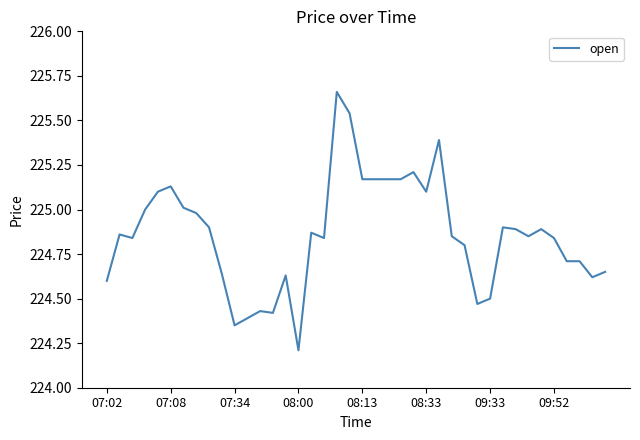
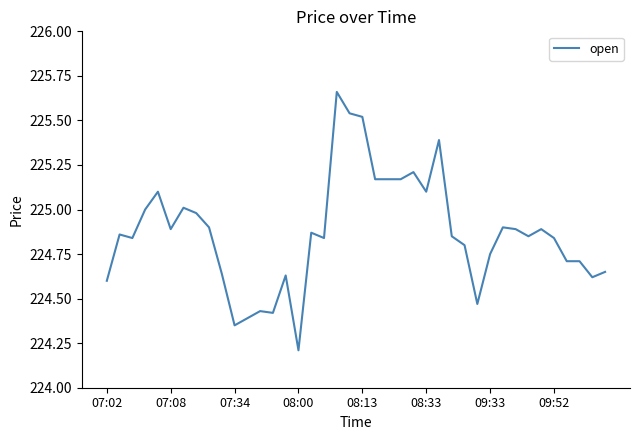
07:08: 225.13 -> 224.89
08:13: 225.17 -> 225.52
09:33: 224.50 -> 224.75
